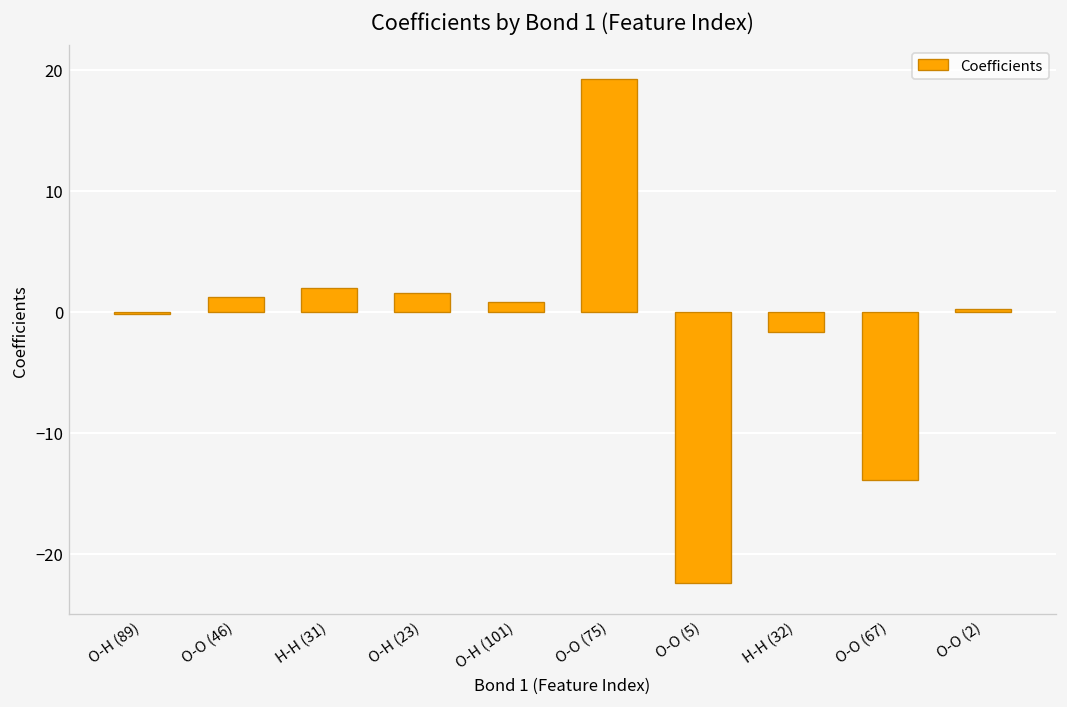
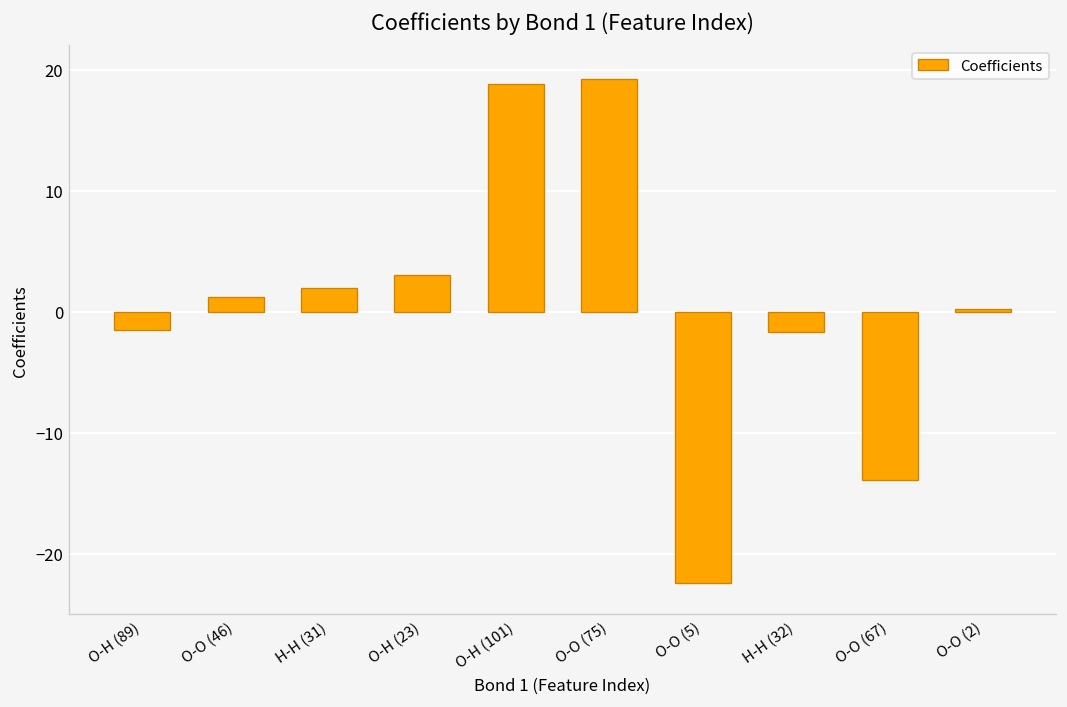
O-H (89): -0.2 -> -1.5
O-H (23): 1.5 -> 3.1
O-H (101): 0.8 -> 18.8
